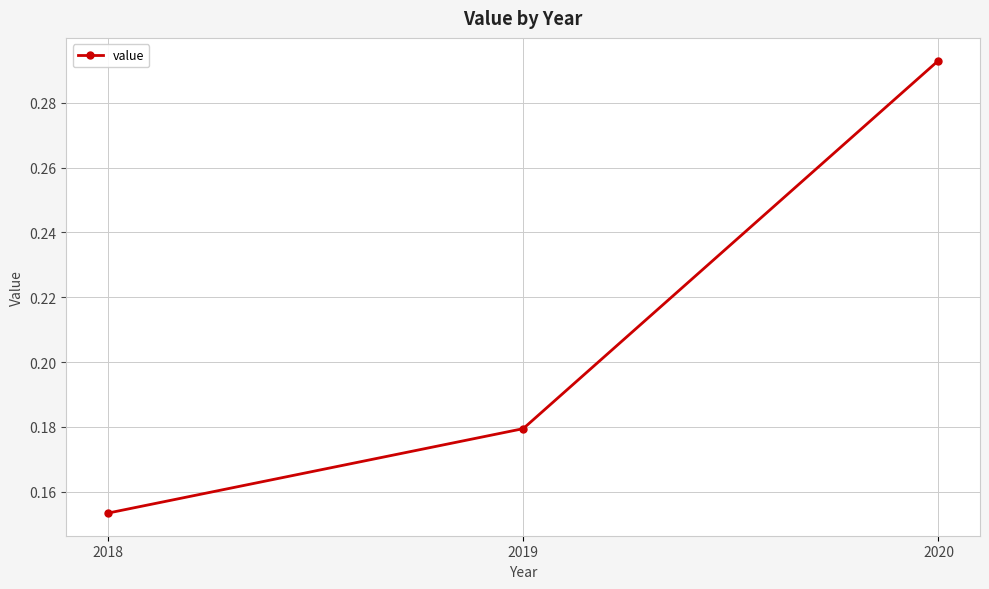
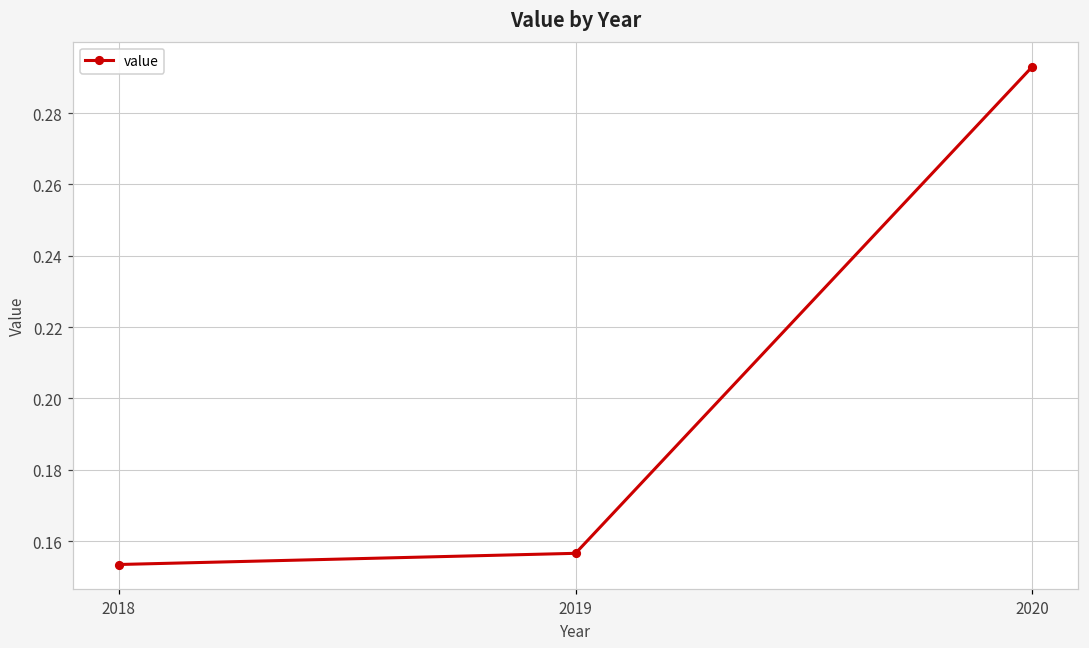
2019: 0.179 -> 0.157
